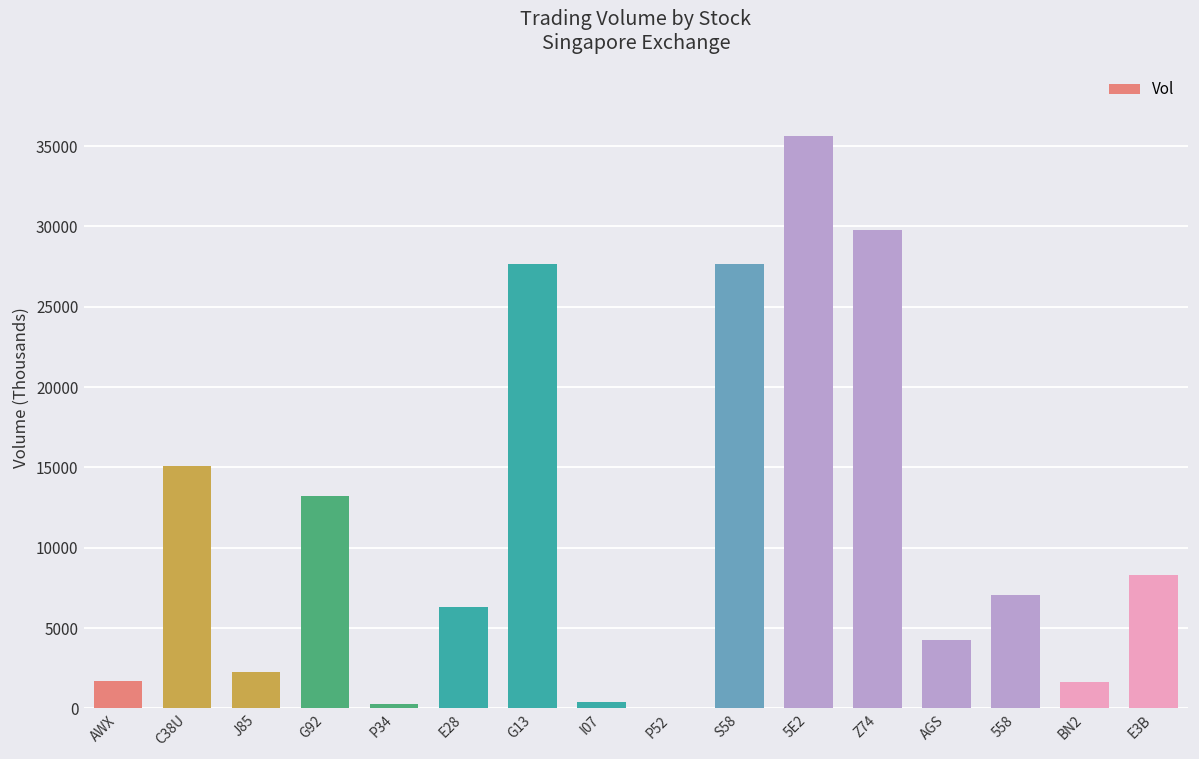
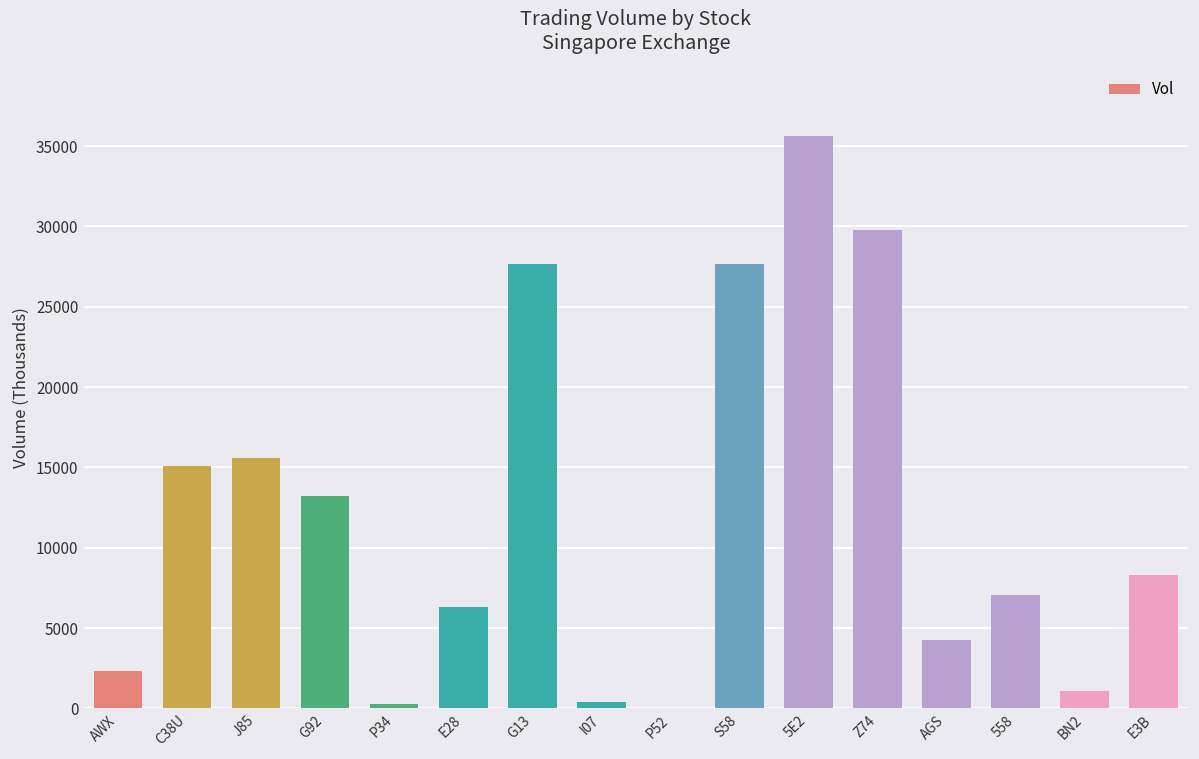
AWX: 1700 -> 2300
J85: 2300 -> 15600
BN2: 1700 -> 1100
